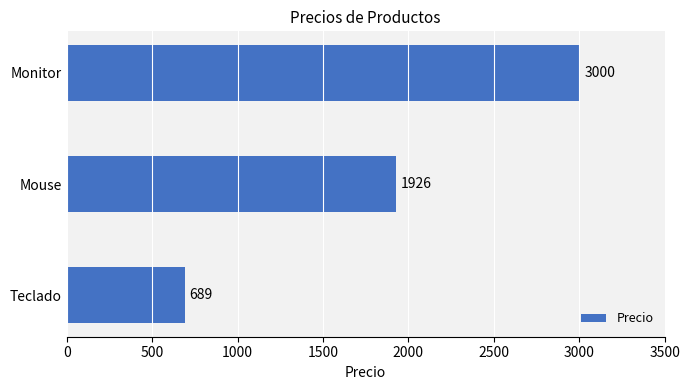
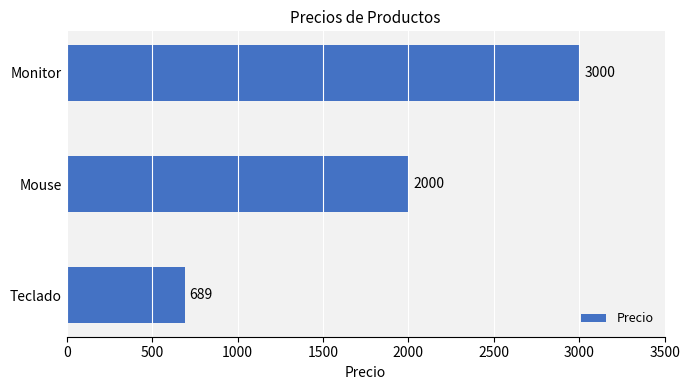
Mouse: 1926 -> 2000
